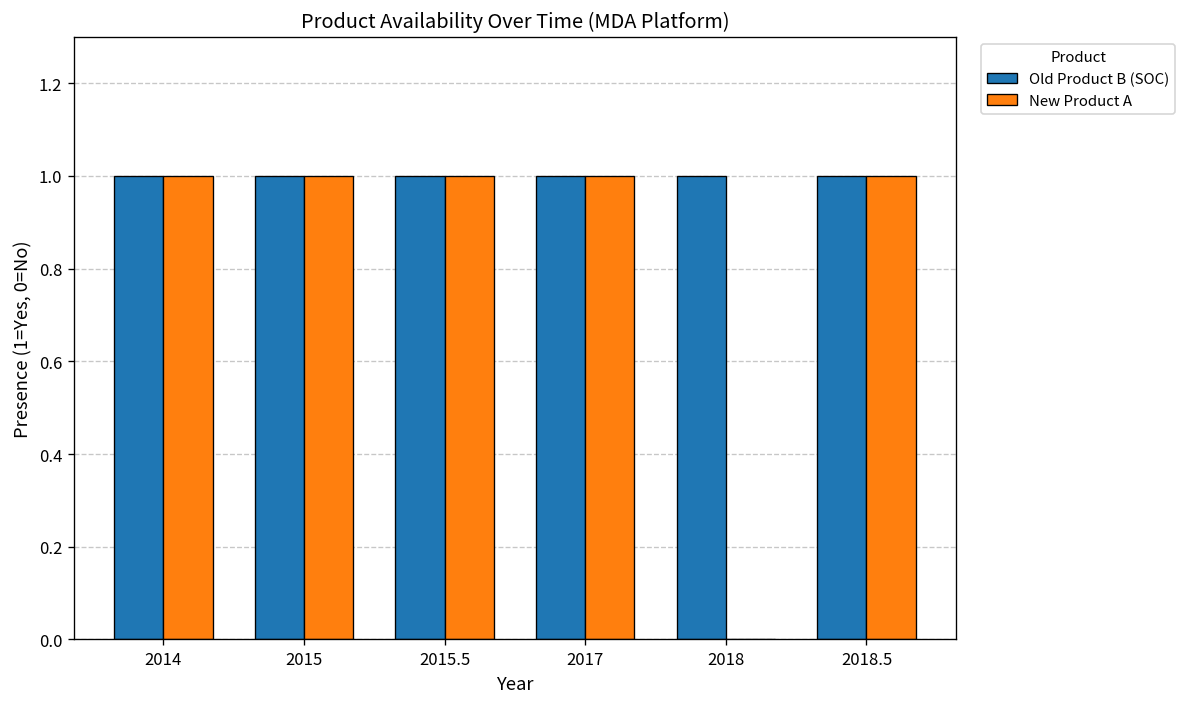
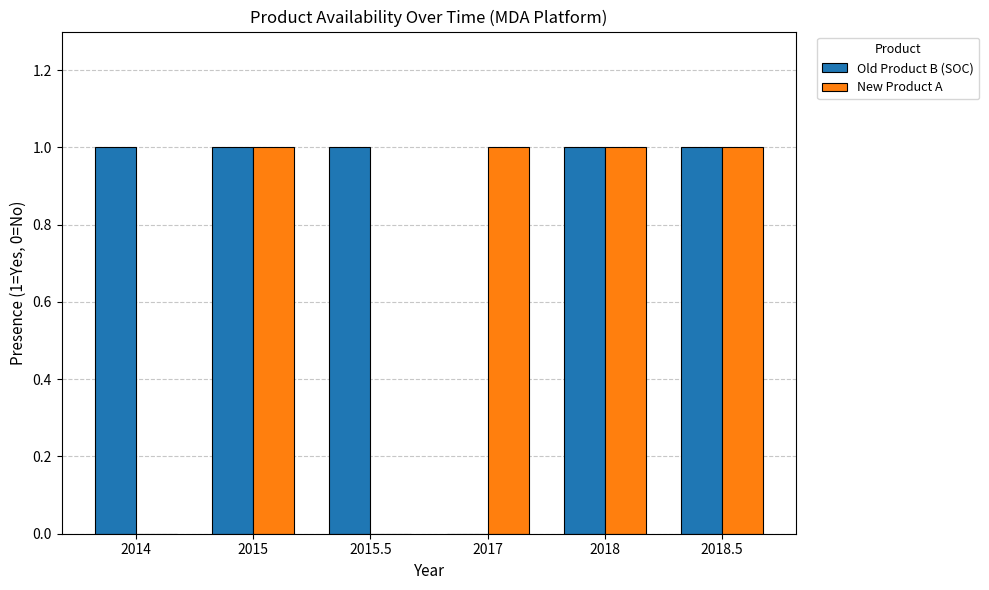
New Product A, 2014: 1 -> 0
New Product A, 2015.5: 1 -> 0
Old Product B (SOC), 2017: 1 -> 0
New Product A, 2018: 0 -> 1
